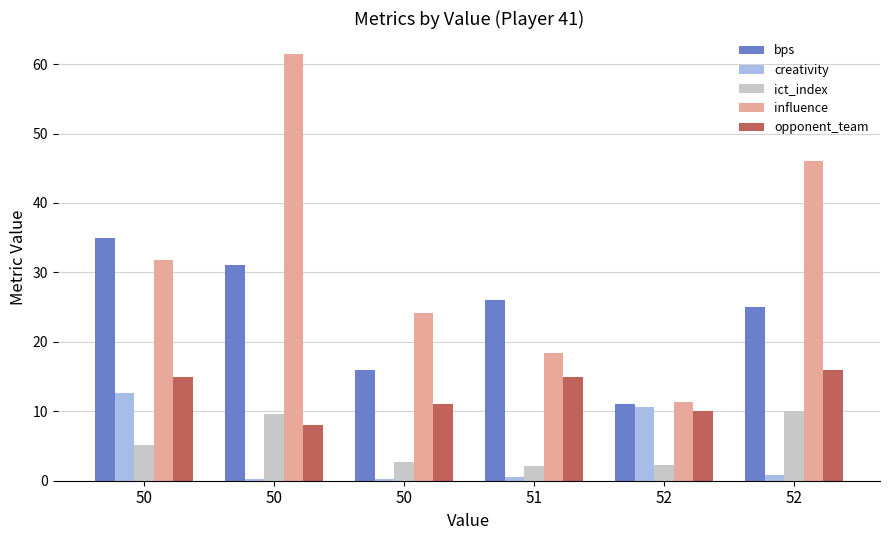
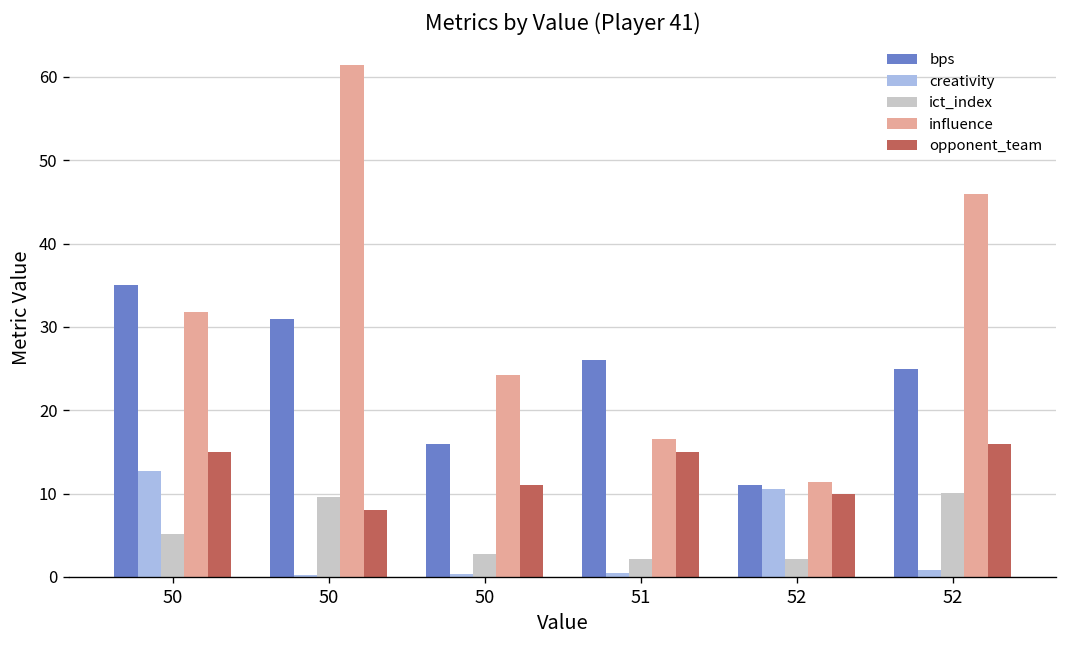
influence, 51: 18 -> 17
